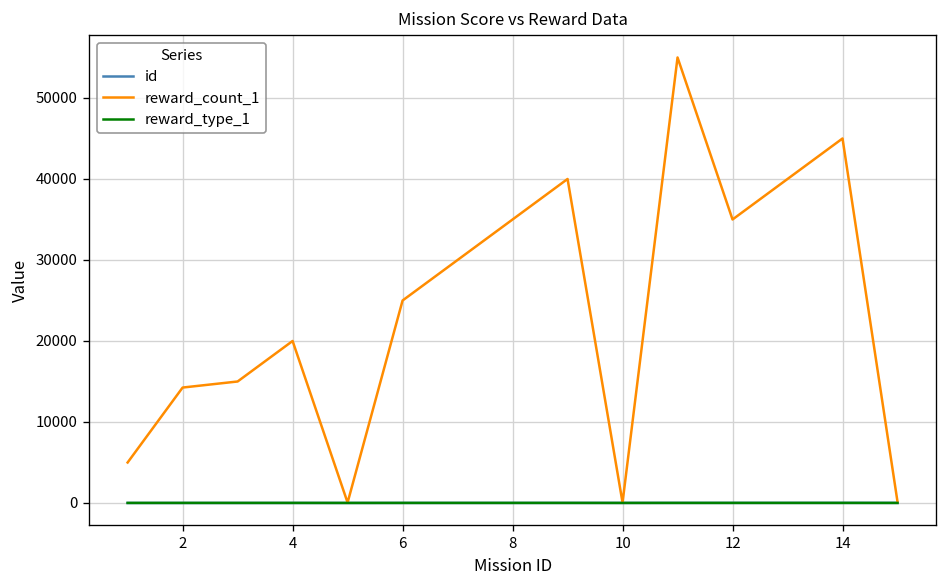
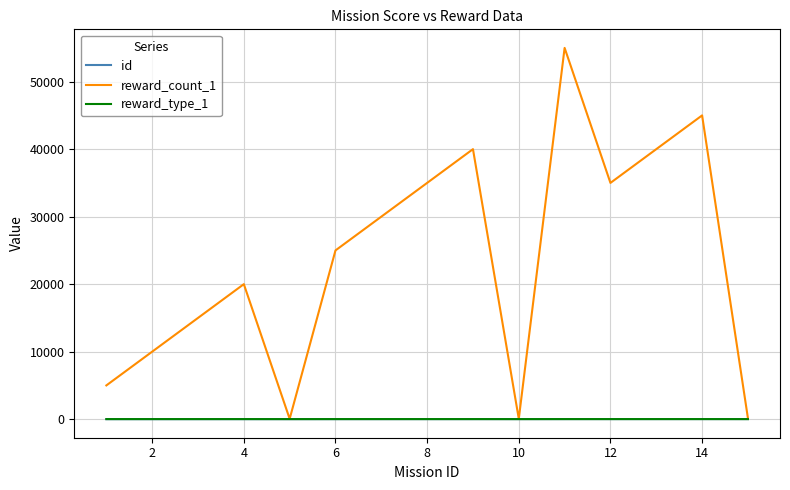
reward_count_1, 2: 14000 -> 10000
